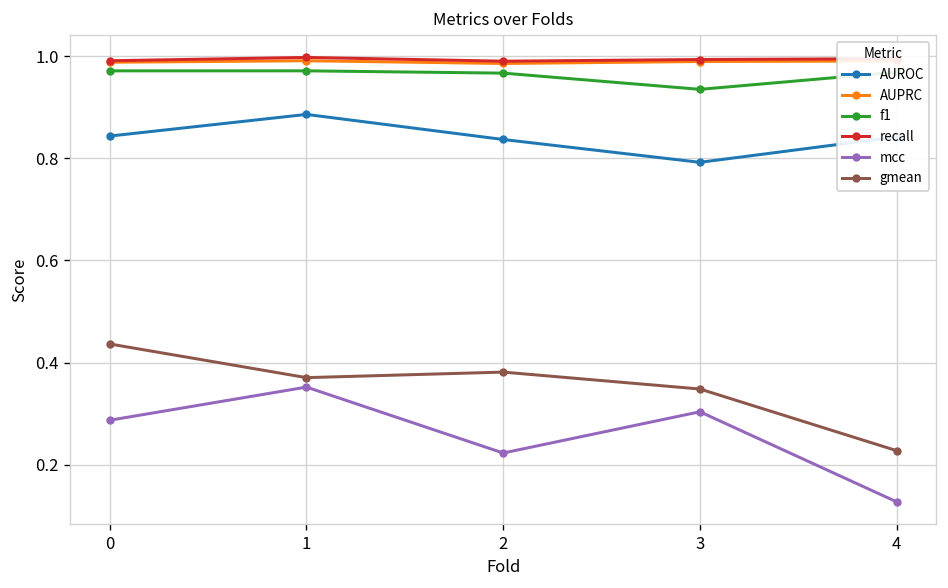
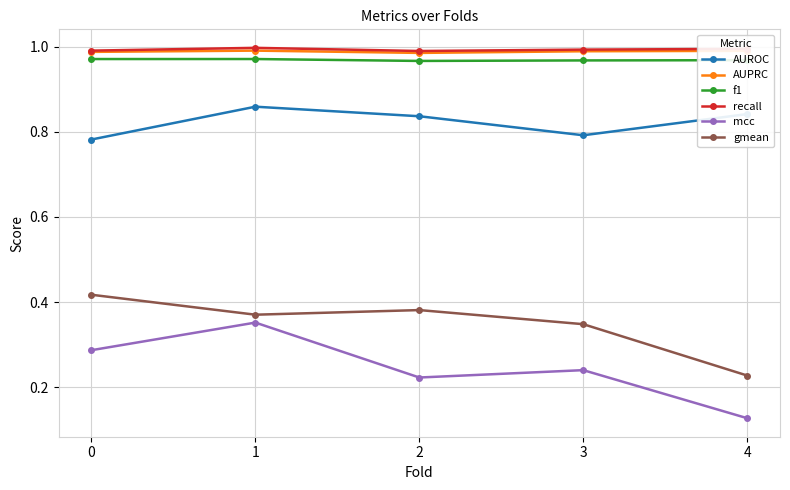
AUROC, 0: 0.84 -> 0.78
gmean, 0: 0.44 -> 0.42
AUROC, 1: 0.89 -> 0.86
f1, 3: 0.94 -> 0.97
mcc, 3: 0.30 -> 0.24
